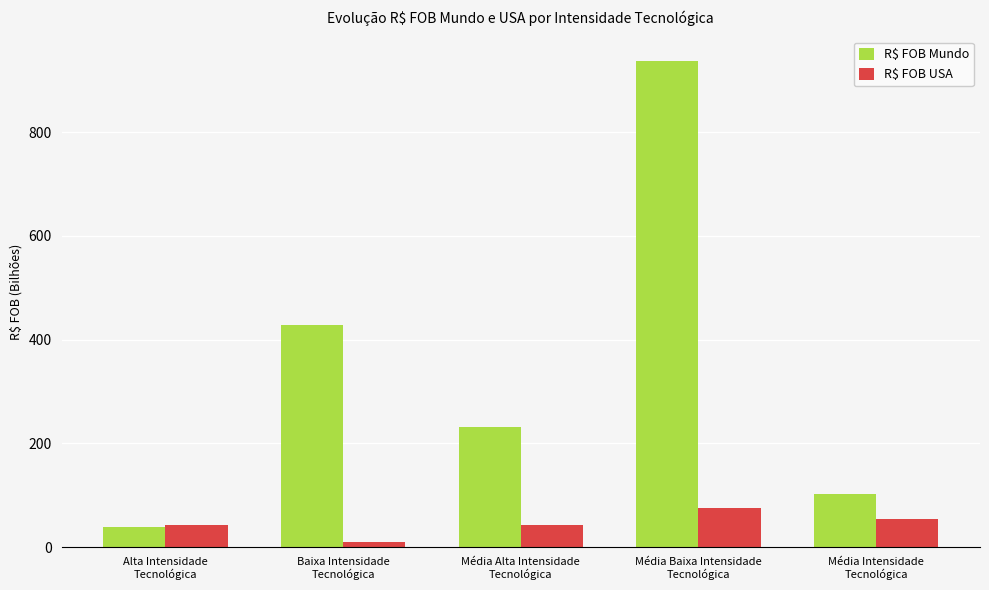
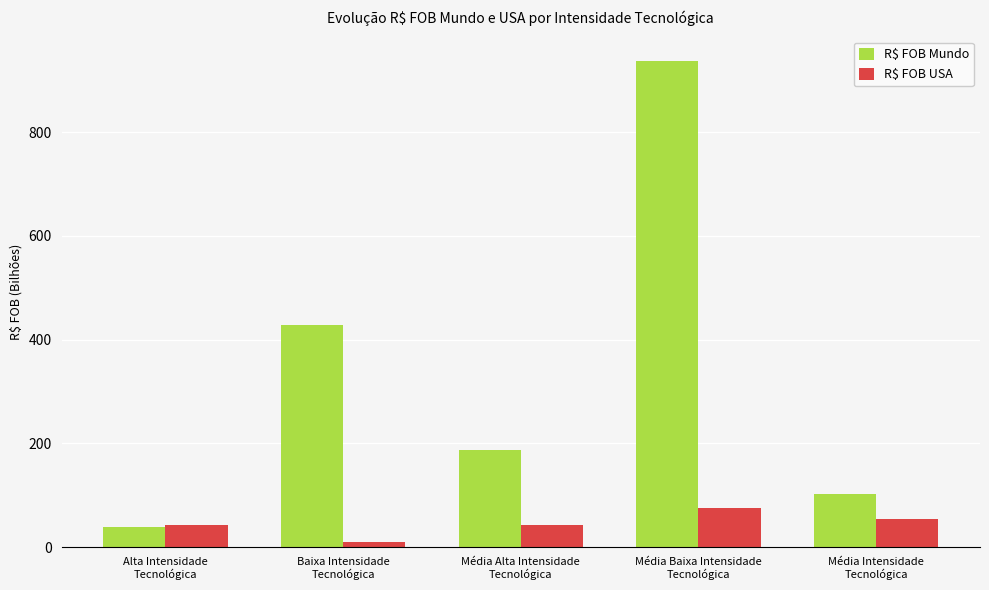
R$ FOB Mundo, Média Alta Intensidade Tecnológica: 230 -> 190
